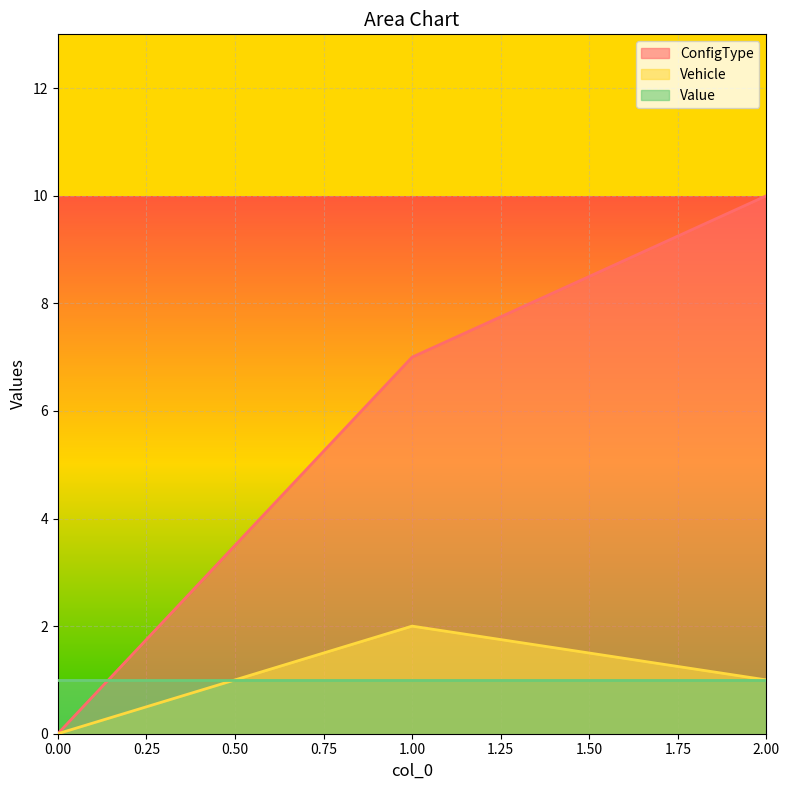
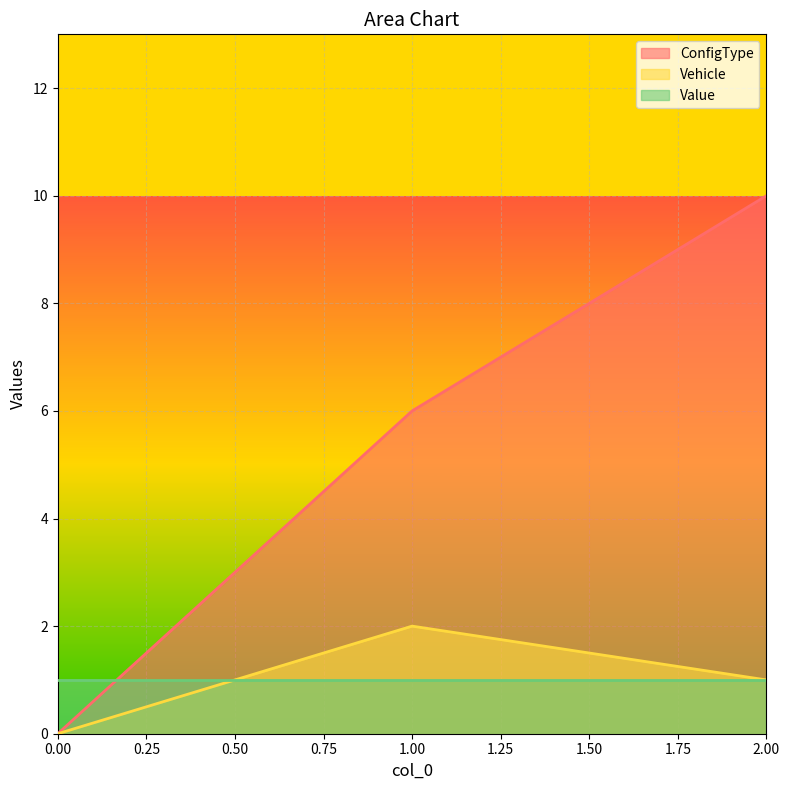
ConfigType, 1.00: 7 -> 6
